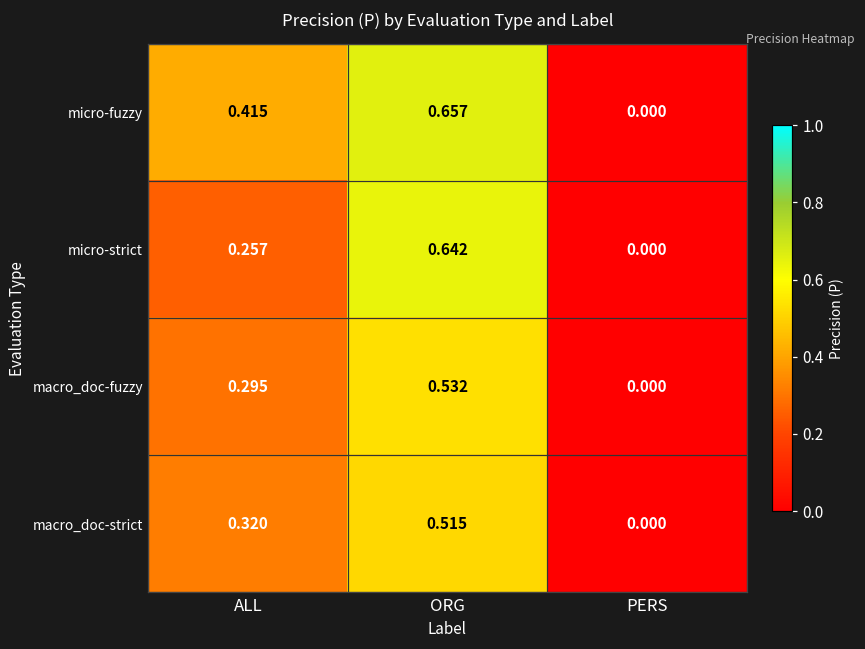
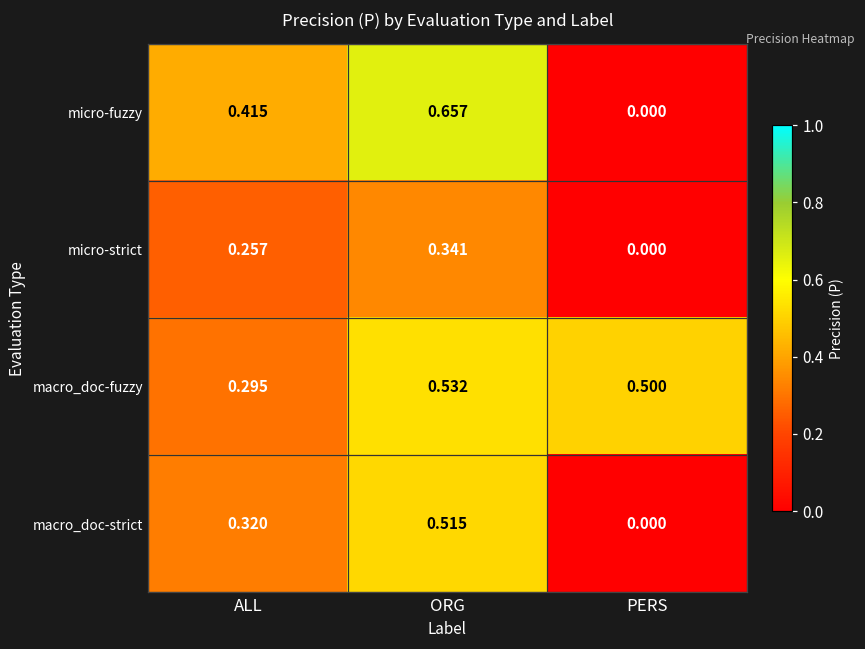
micro-strict, ORG: 0.642 -> 0.341
macro_doc-fuzzy, PERS: 0.000 -> 0.500
